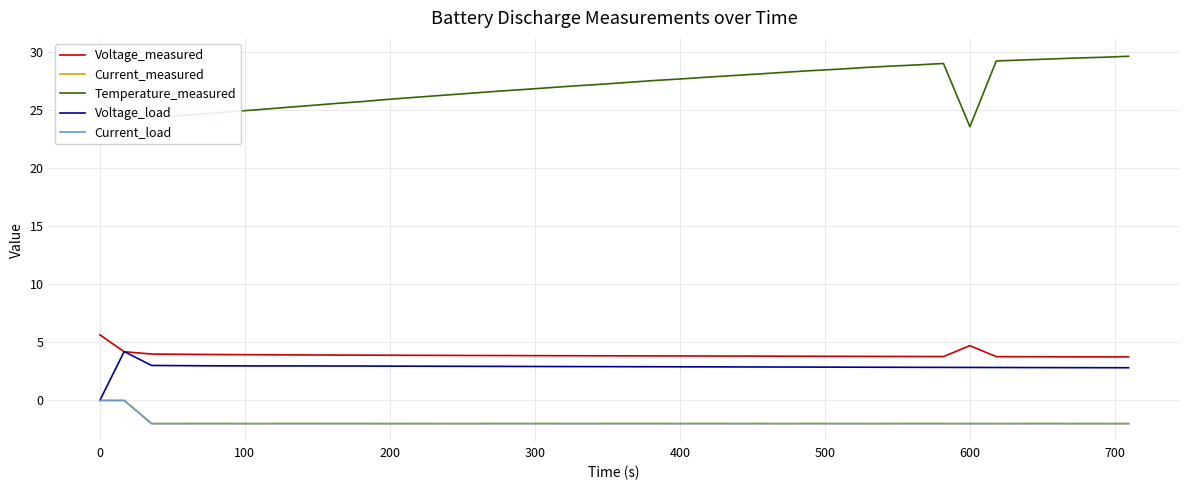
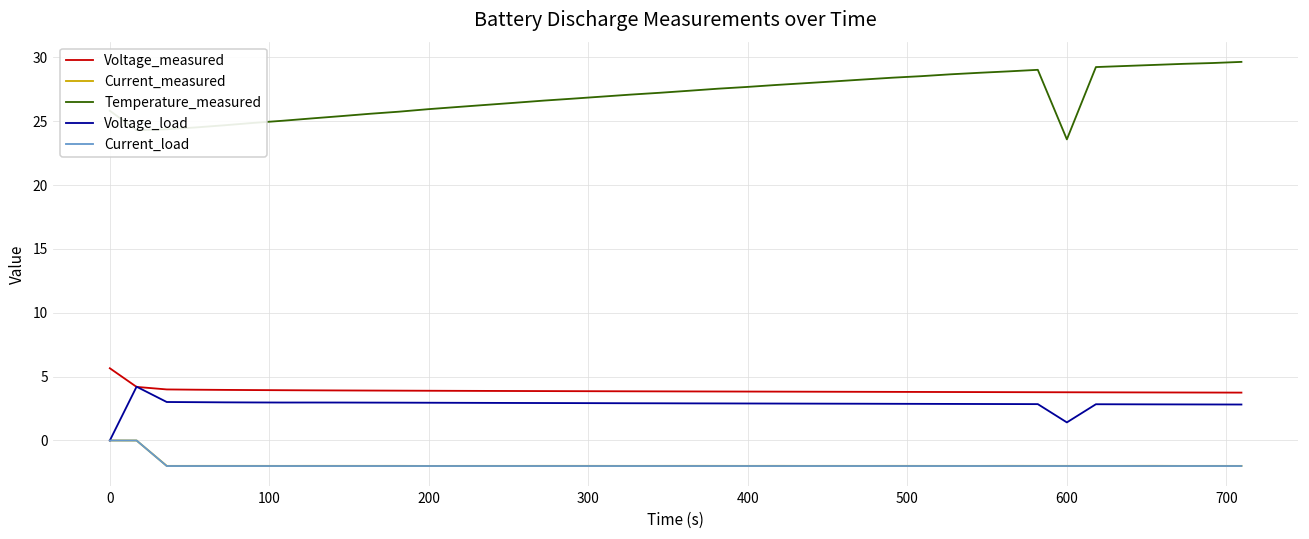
Voltage_measured, 600: 4.7 -> 3.8
Voltage_load, 600: 2.8 -> 1.4
